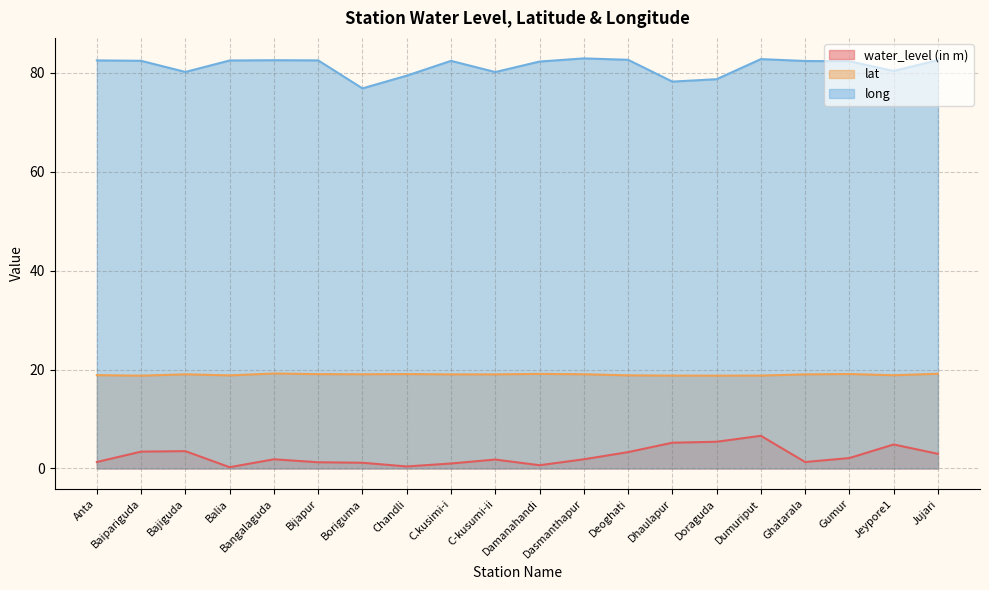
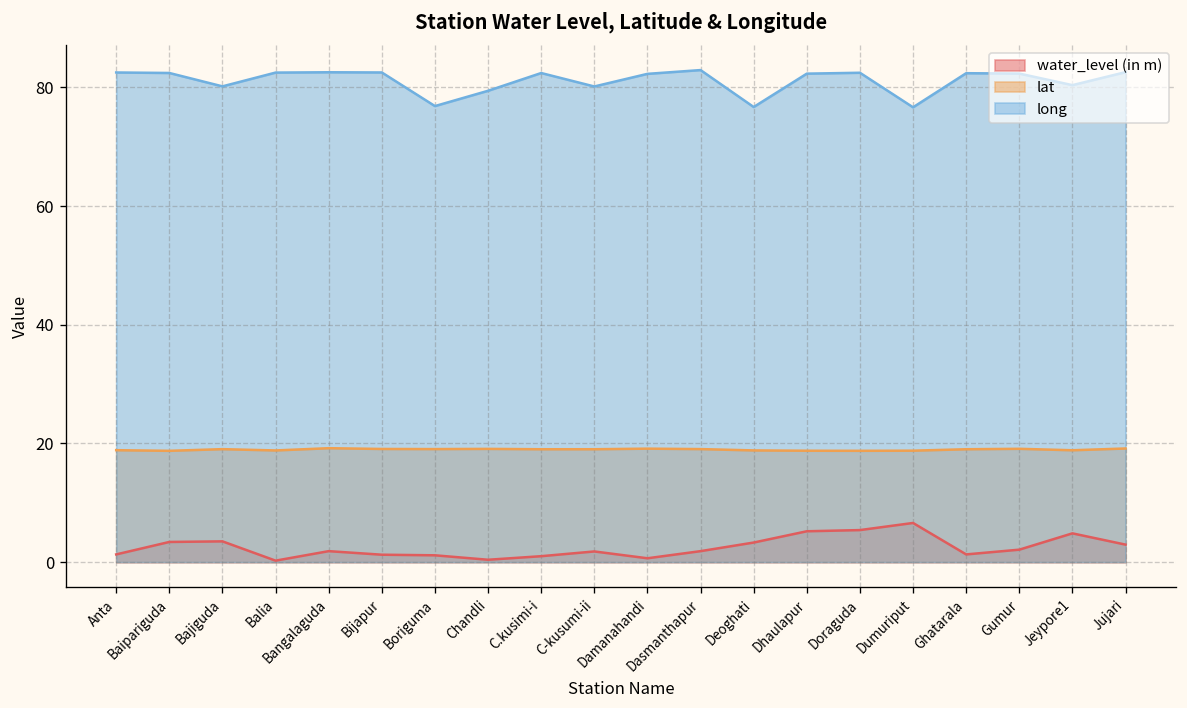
long, Deoghati: 83 -> 77
long, Dhaulapur: 78 -> 82
long, Doraguda: 79 -> 82
long, Dumuriput: 83 -> 77
